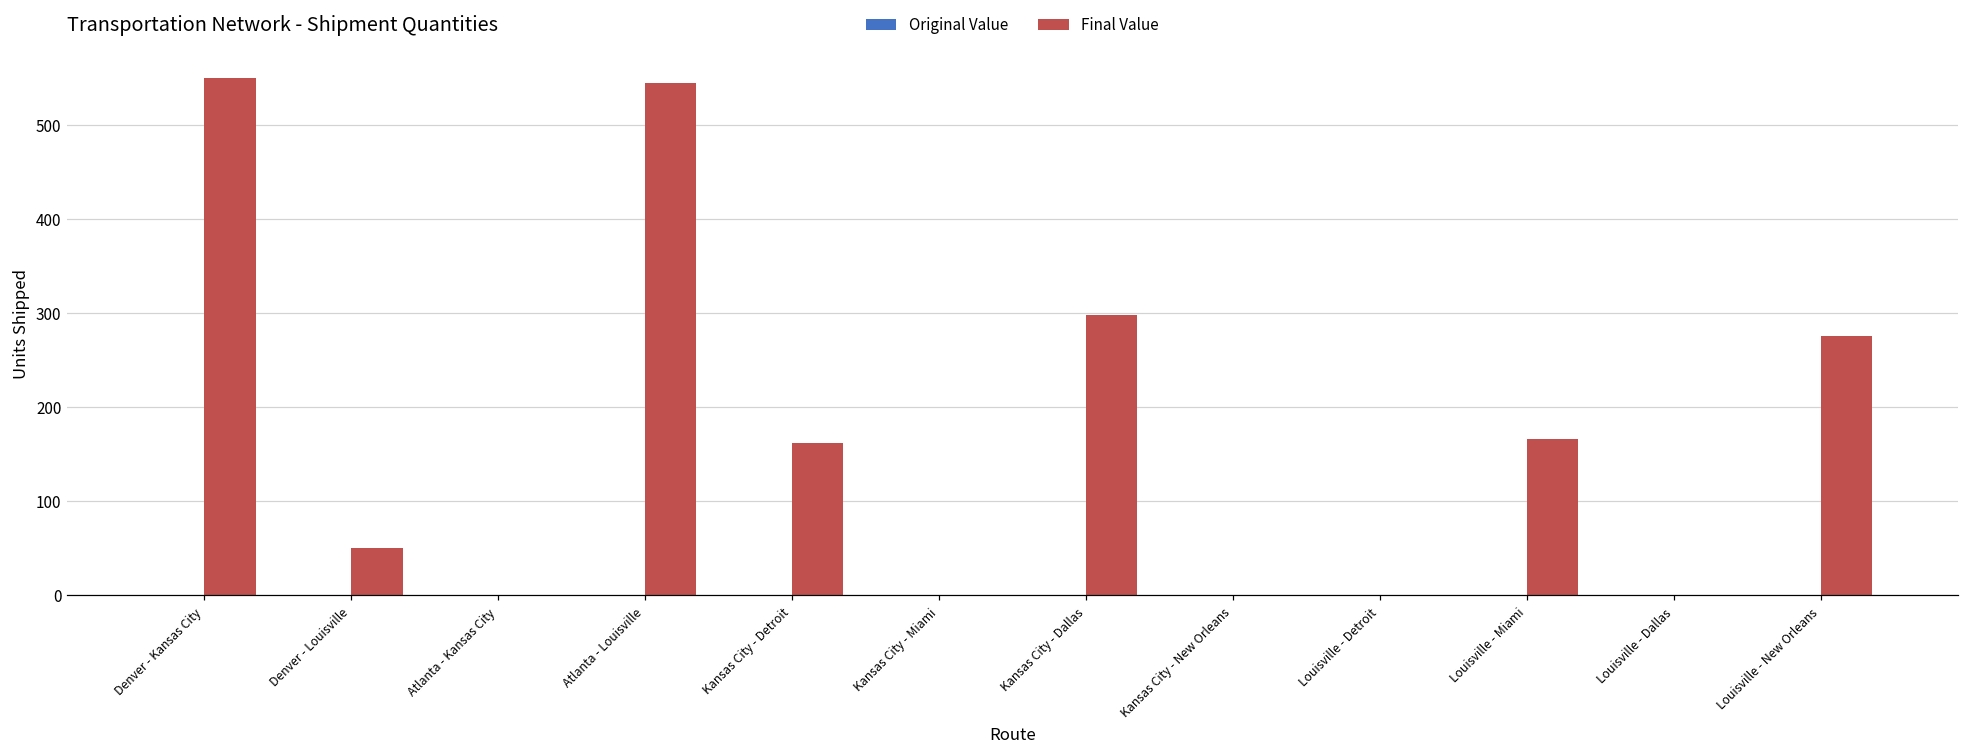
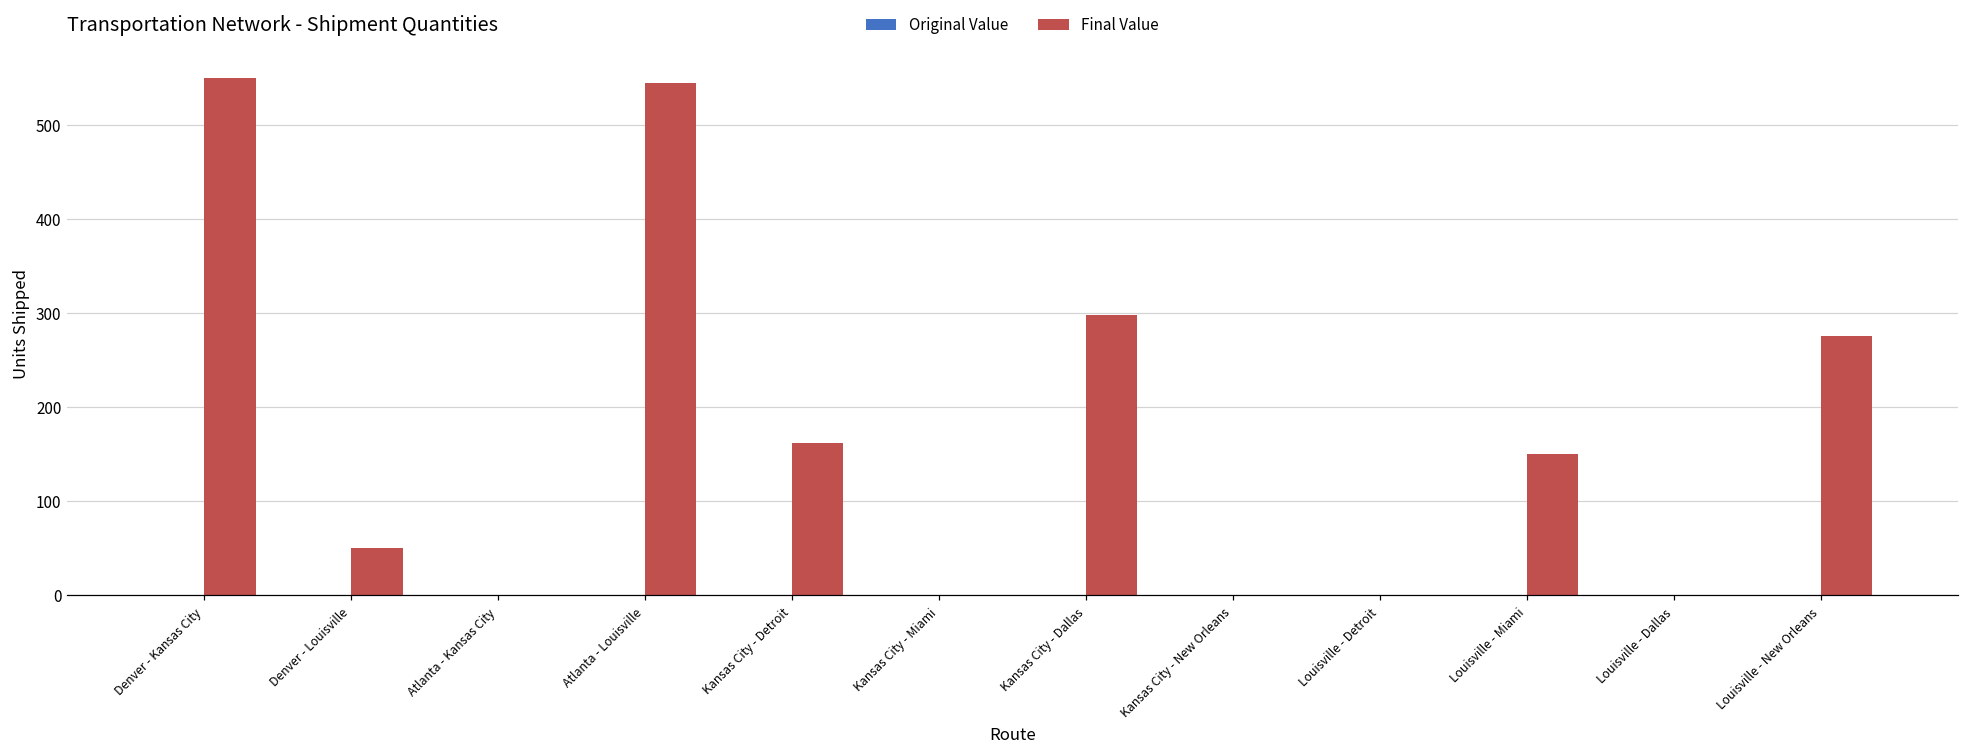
Final Value, Louisville - Miami: 170 -> 150
